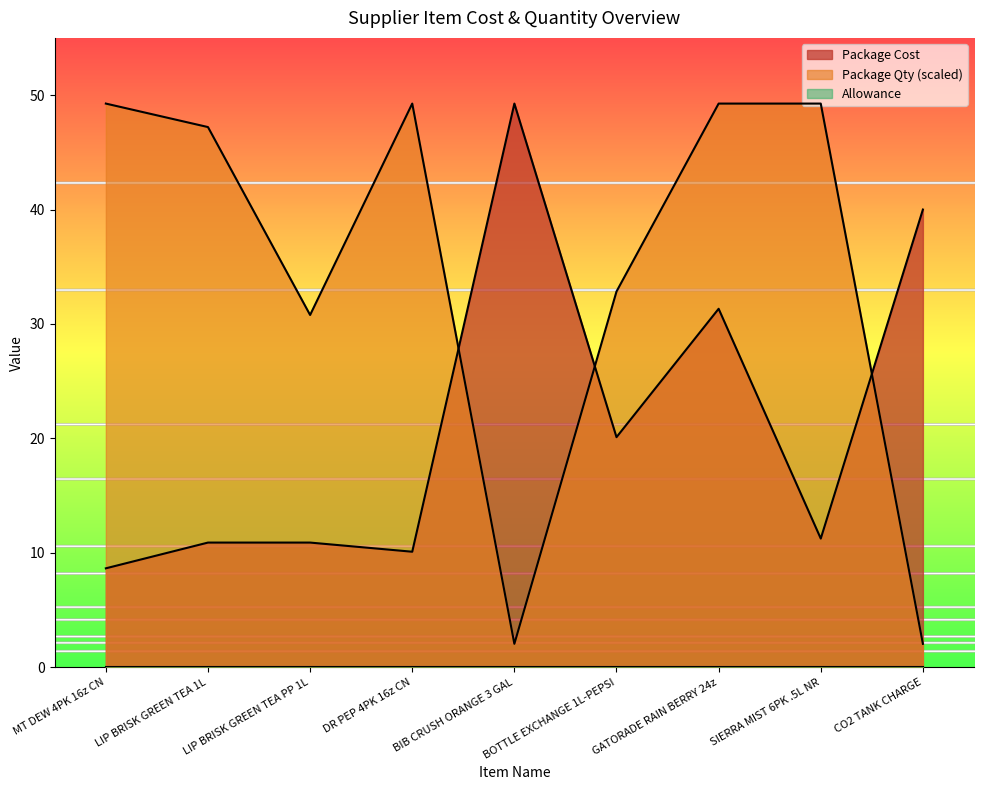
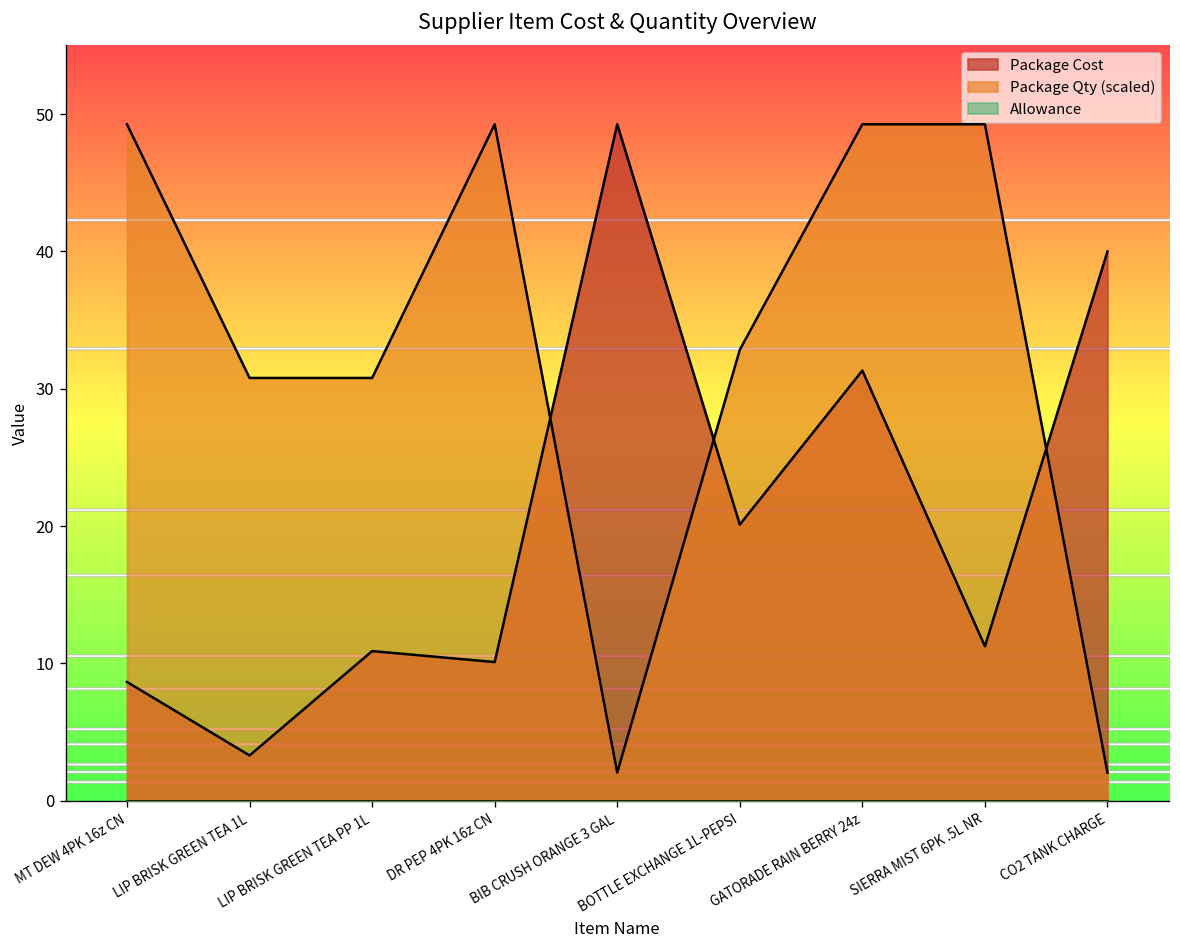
Package Cost, LIP BRISK GREEN TEA 1L: 10.9 -> 3.3
Package Qty (scaled), LIP BRISK GREEN TEA 1L: 47.2 -> 30.8
